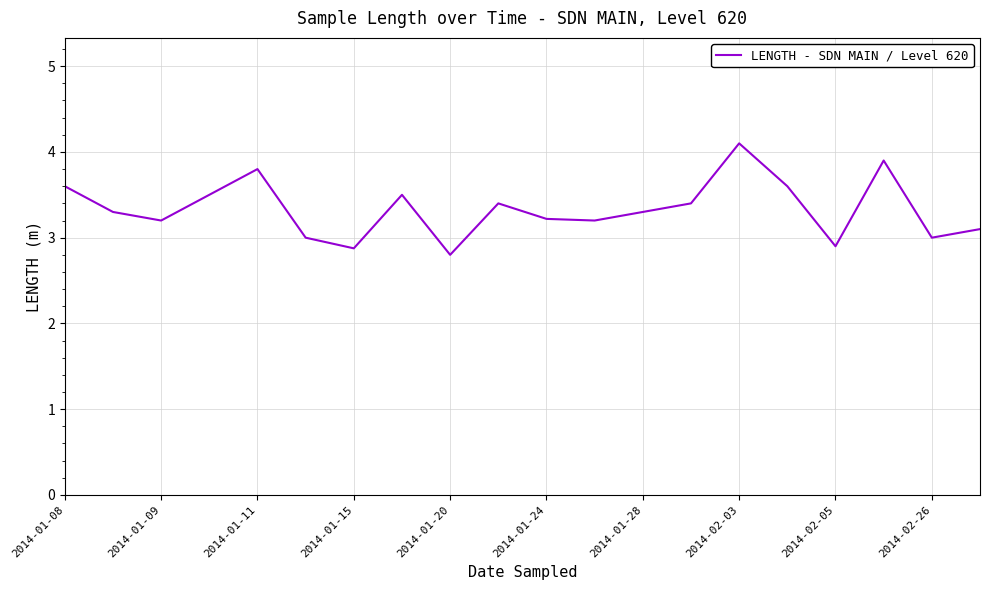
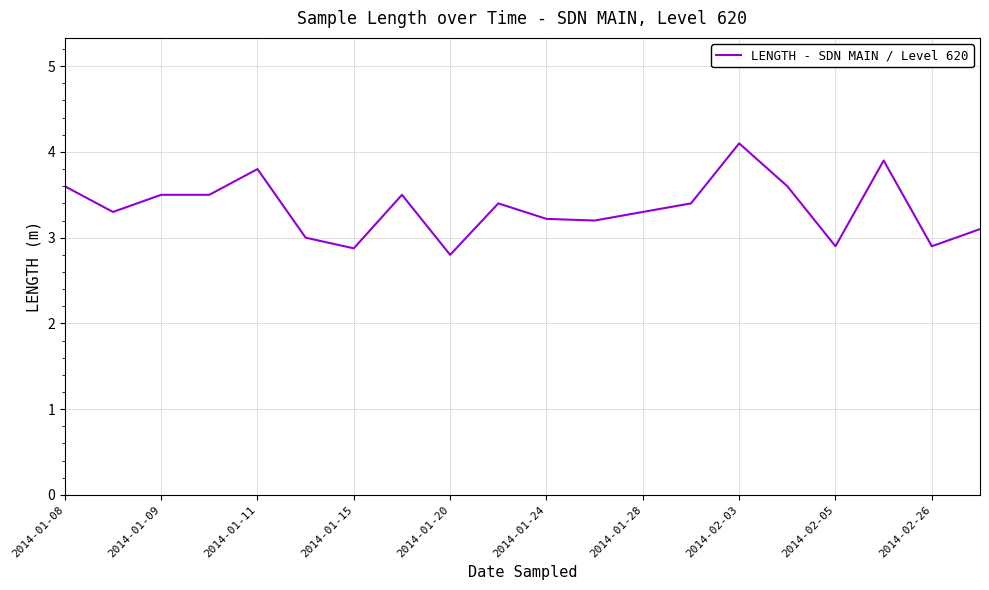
2014-01-09: 3.2 -> 3.5
2014-02-26: 3.0 -> 2.9
